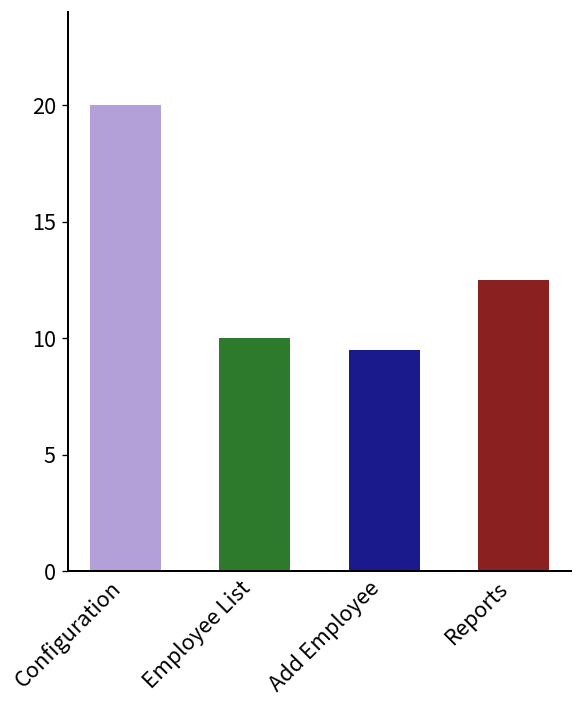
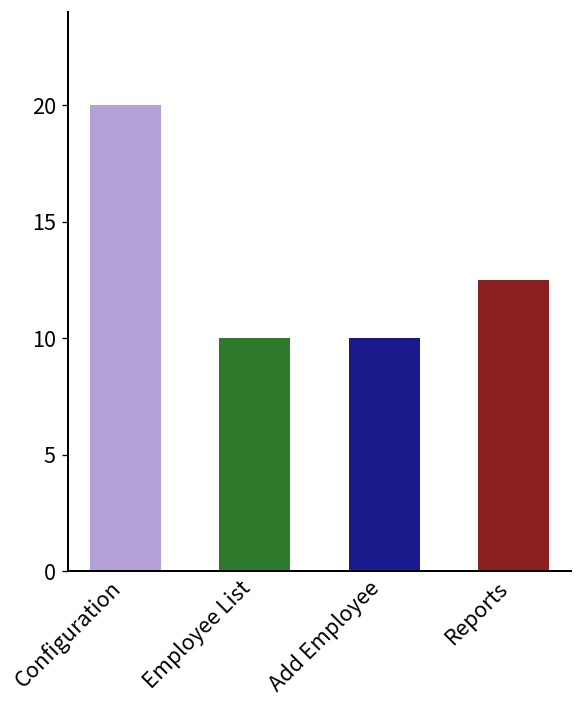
Add Employee: 9.5 -> 10.0
